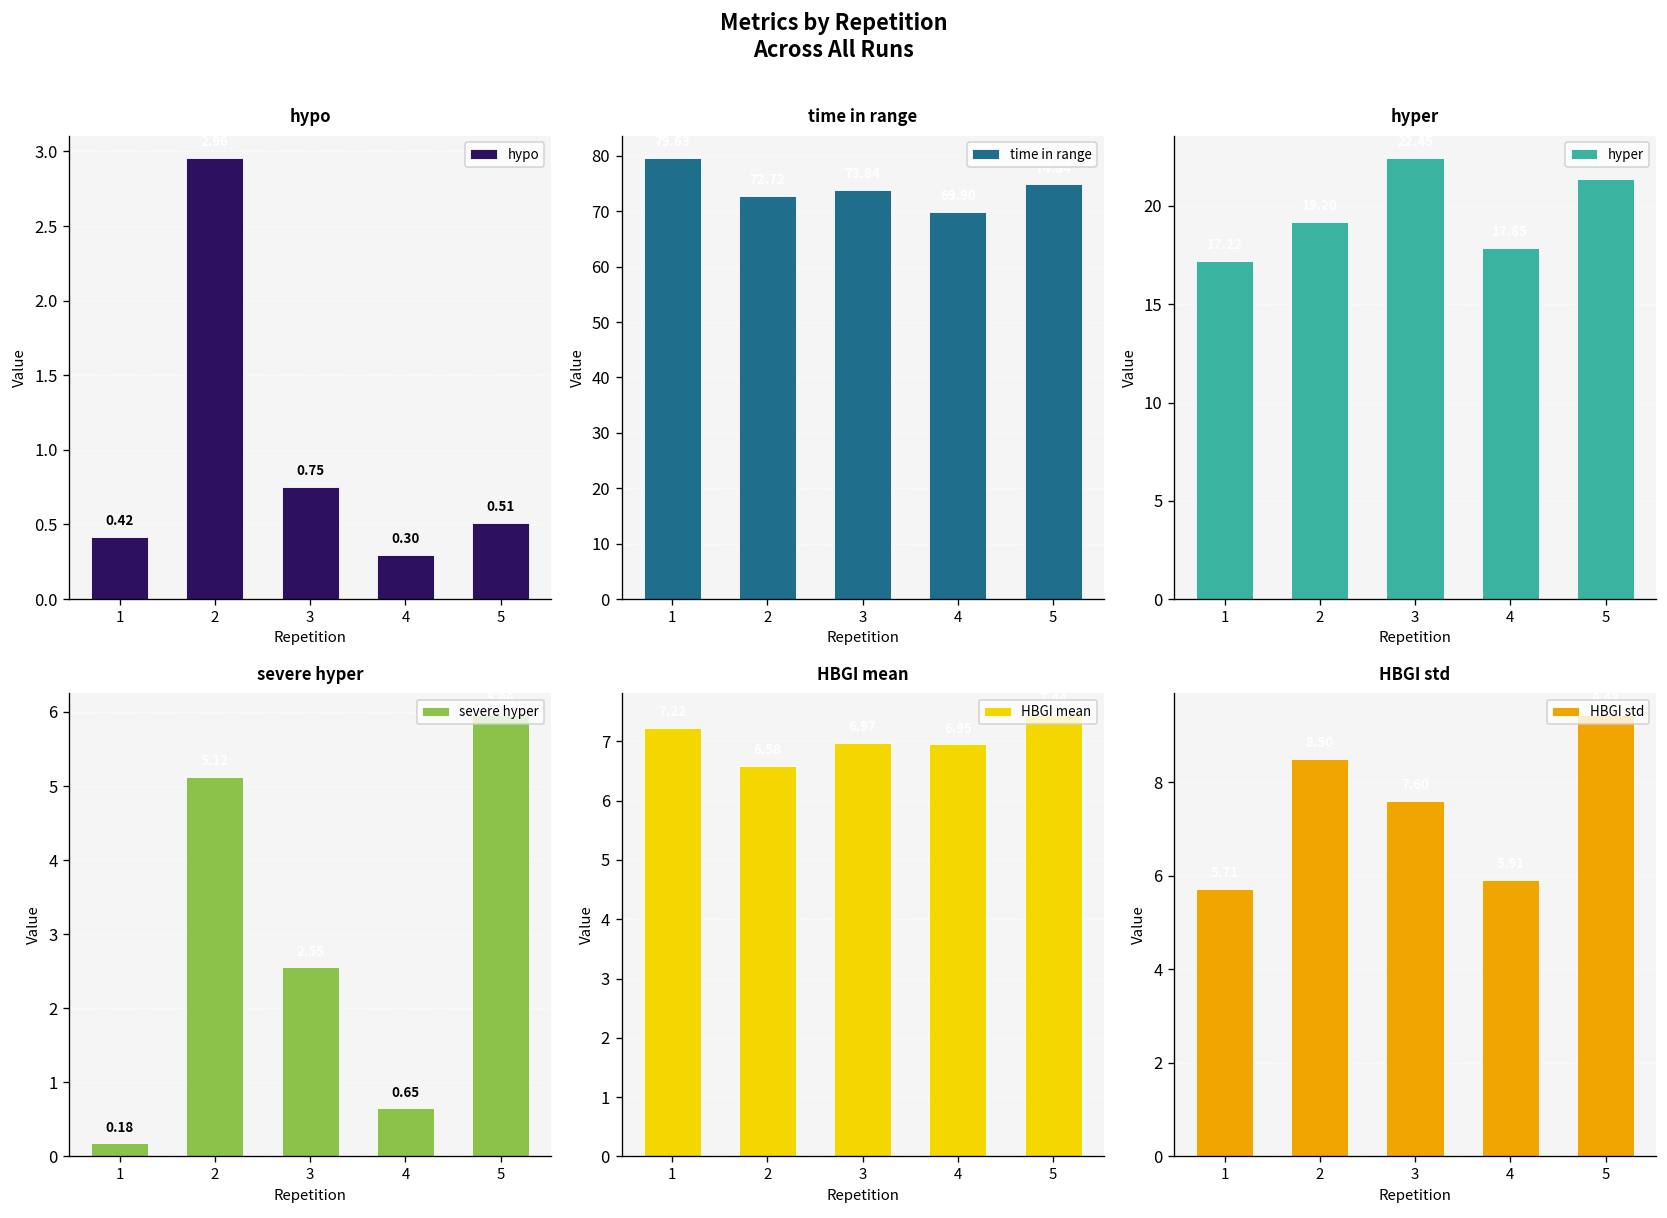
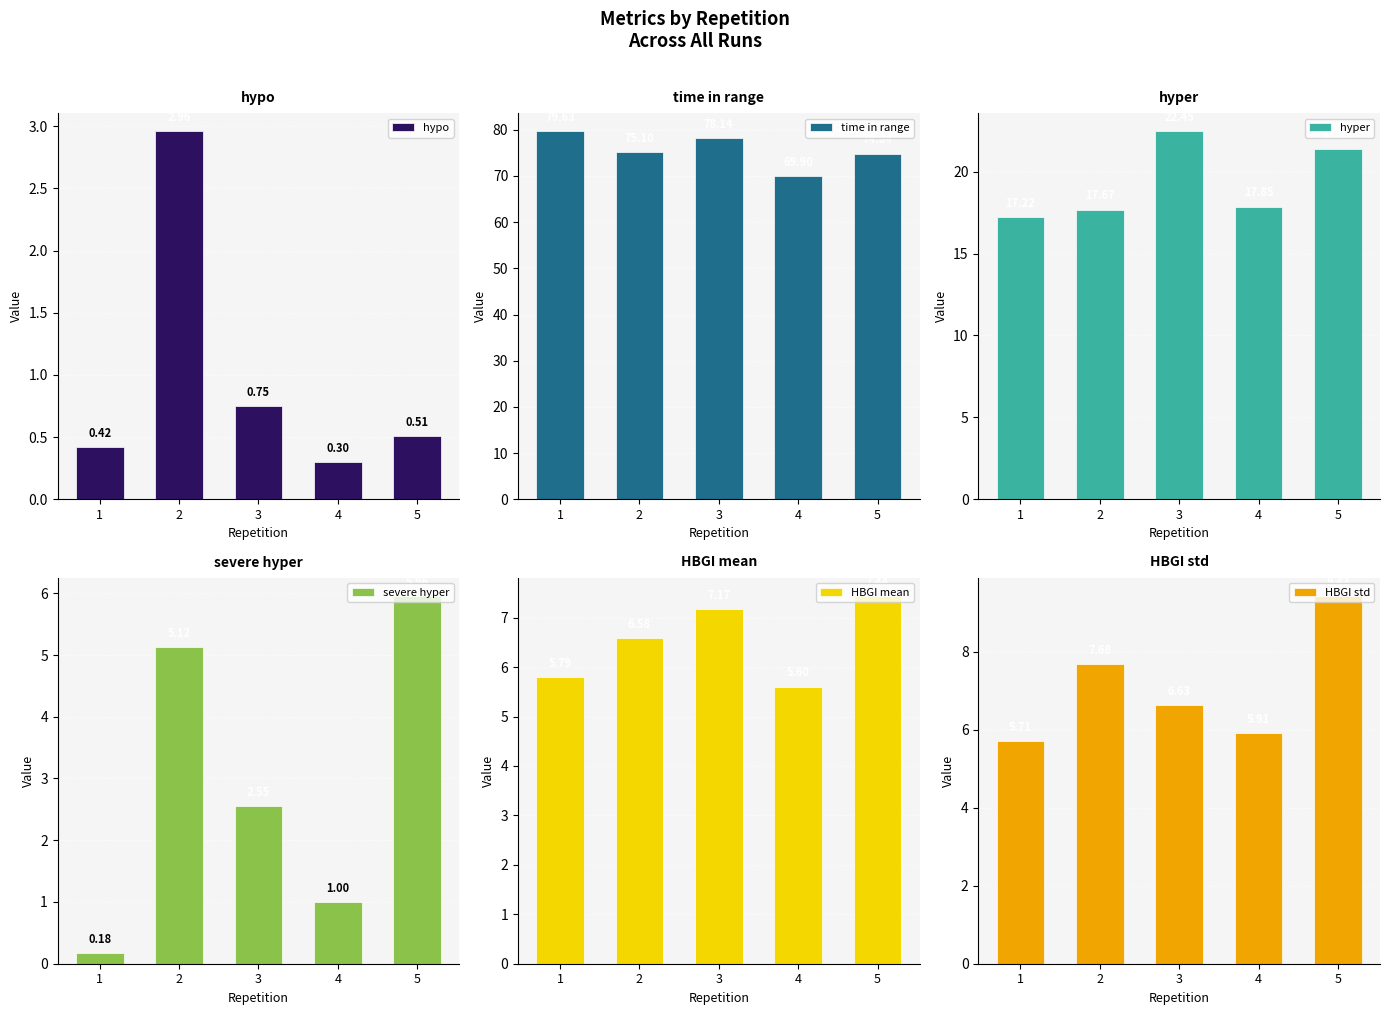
time in range, 2: 73 -> 75
time in range, 3: 74 -> 78
hyper, 2: 19.2 -> 17.7
severe hyper, 4: 0.65 -> 1.00
HBGI mean, 1: 7.2 -> 5.8
HBGI mean, 3: 7.0 -> 7.2
HBGI mean, 4: 6.9 -> 5.6
HBGI std, 2: 8.5 -> 7.7
HBGI std, 3: 7.6 -> 6.6
